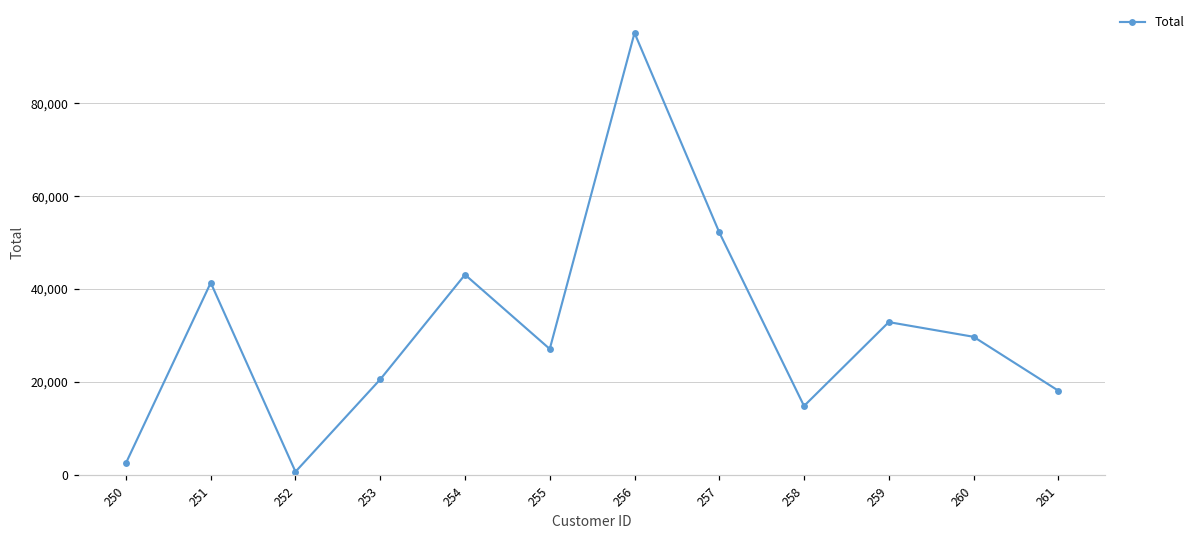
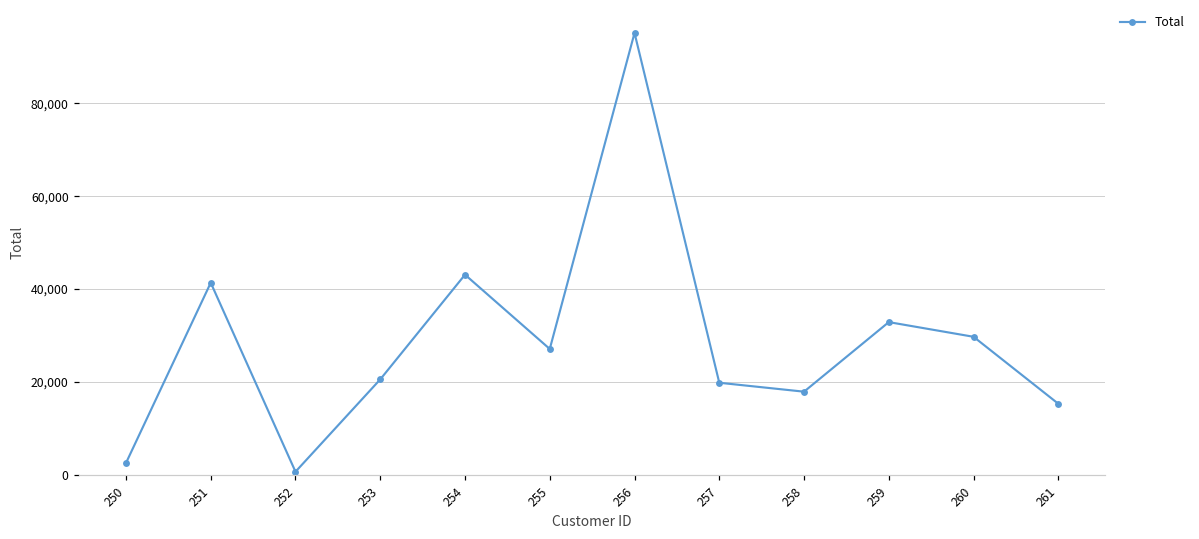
257: 52,000 -> 20,000
258: 15,000 -> 18,000
261: 18,000 -> 15,000
